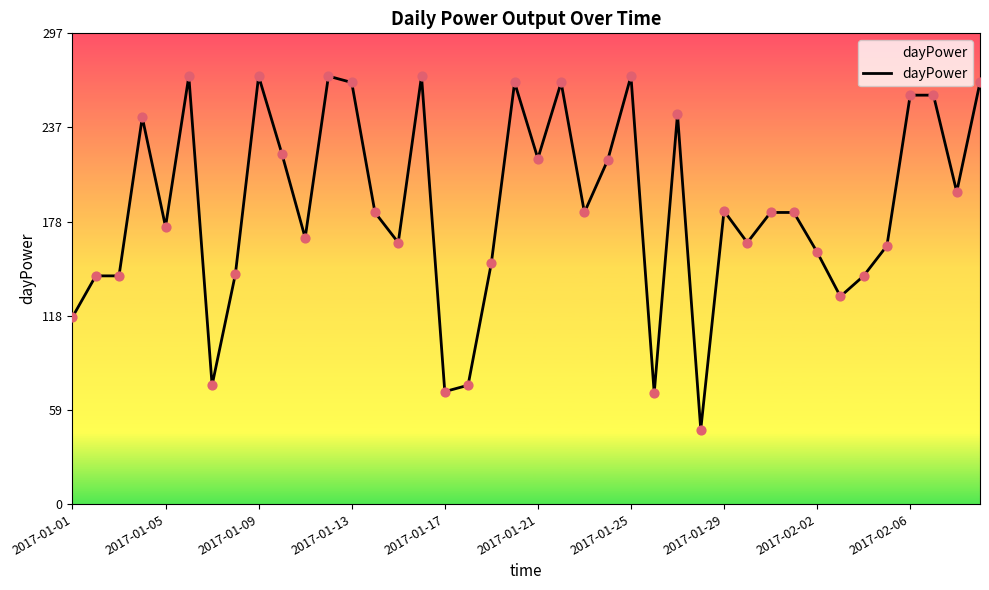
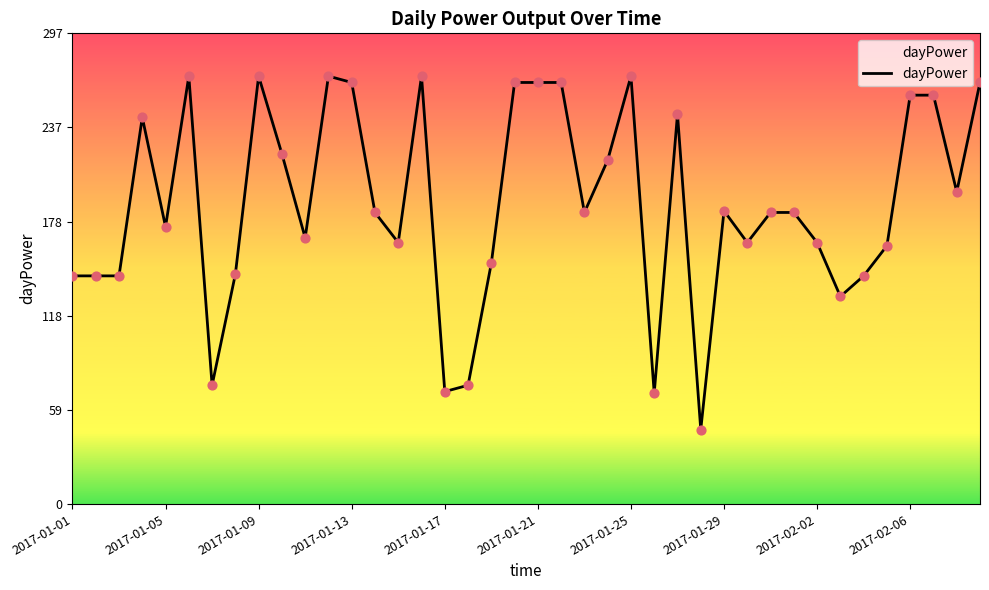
2017-01-01: 118 -> 144
2017-01-21: 218 -> 266
2017-02-02: 159 -> 165
